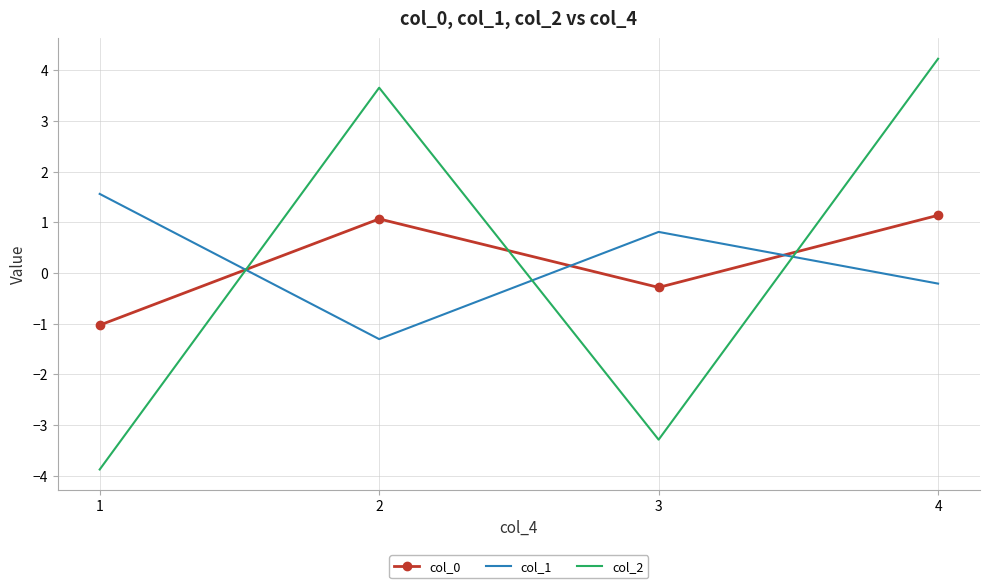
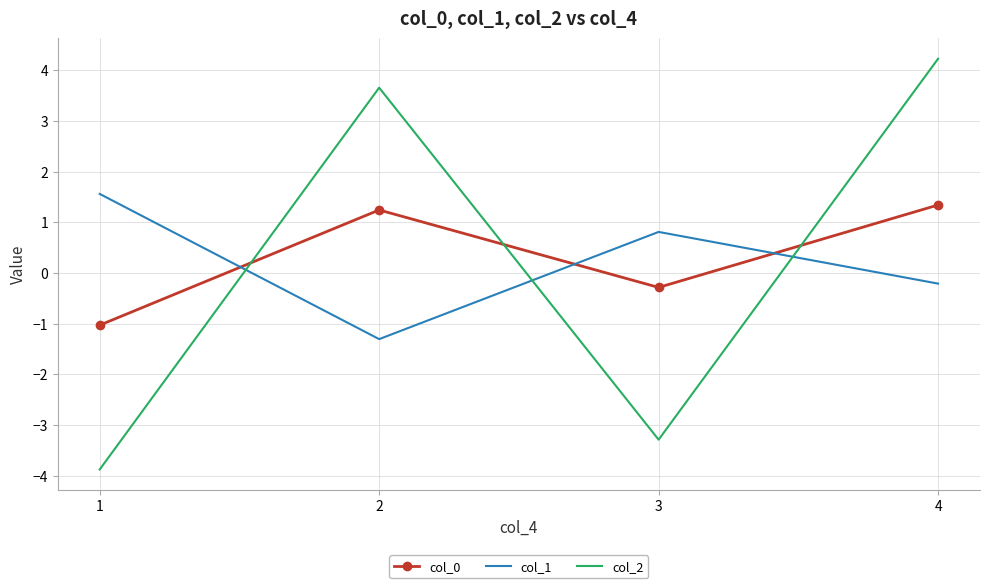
col_0, 2: 1.1 -> 1.2
col_0, 4: 1.1 -> 1.3
